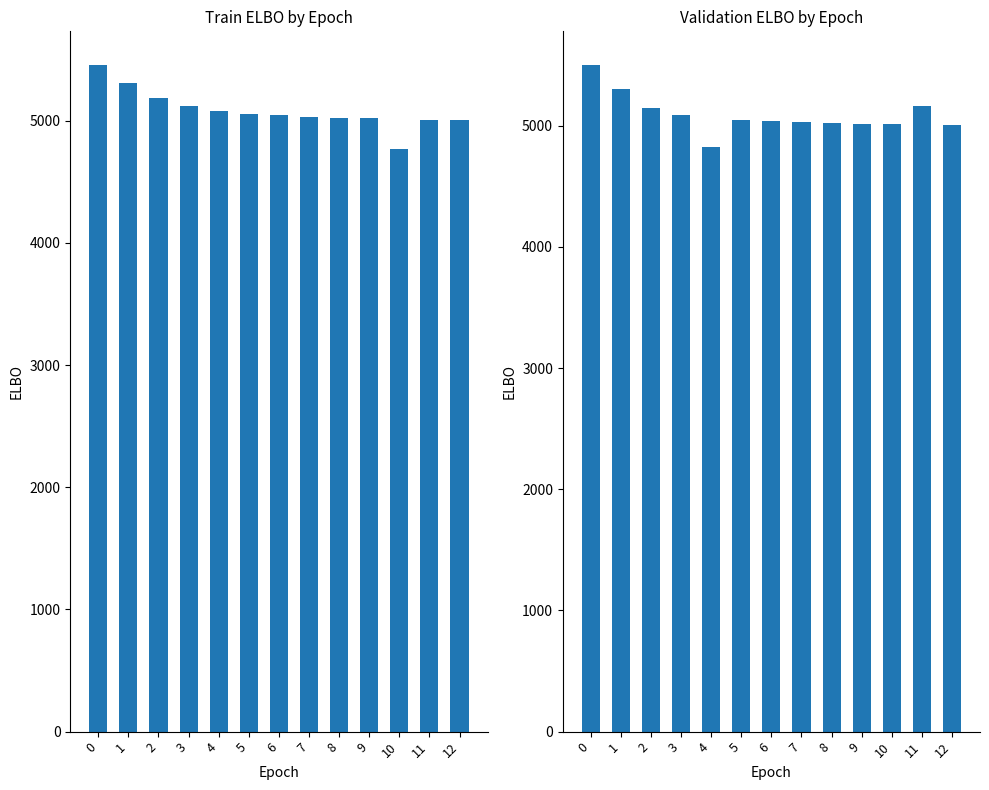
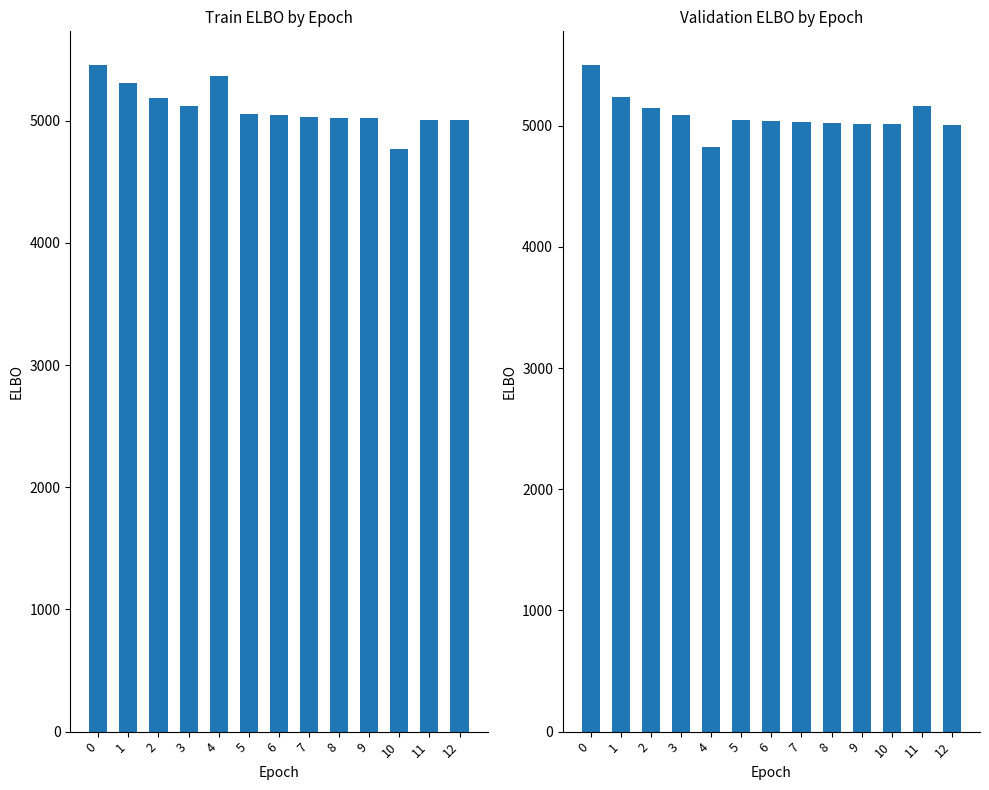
Train ELBO by Epoch, 4: 5080 -> 5360
Validation ELBO by Epoch, 1: 5300 -> 5240
